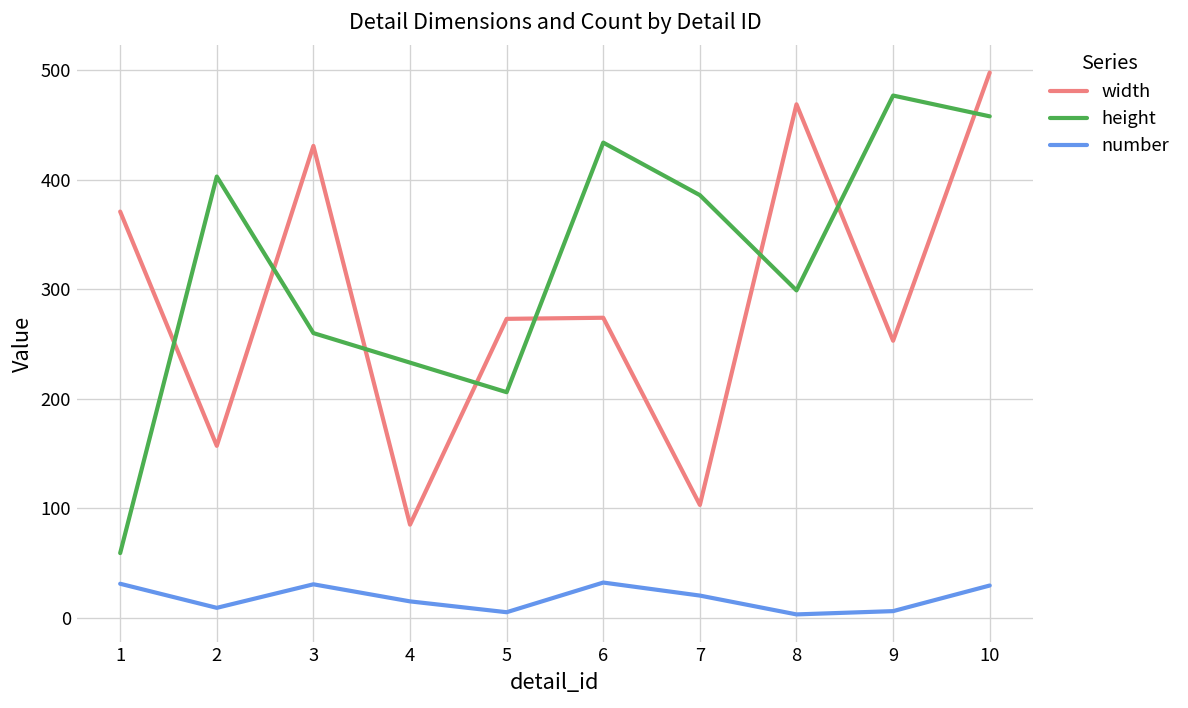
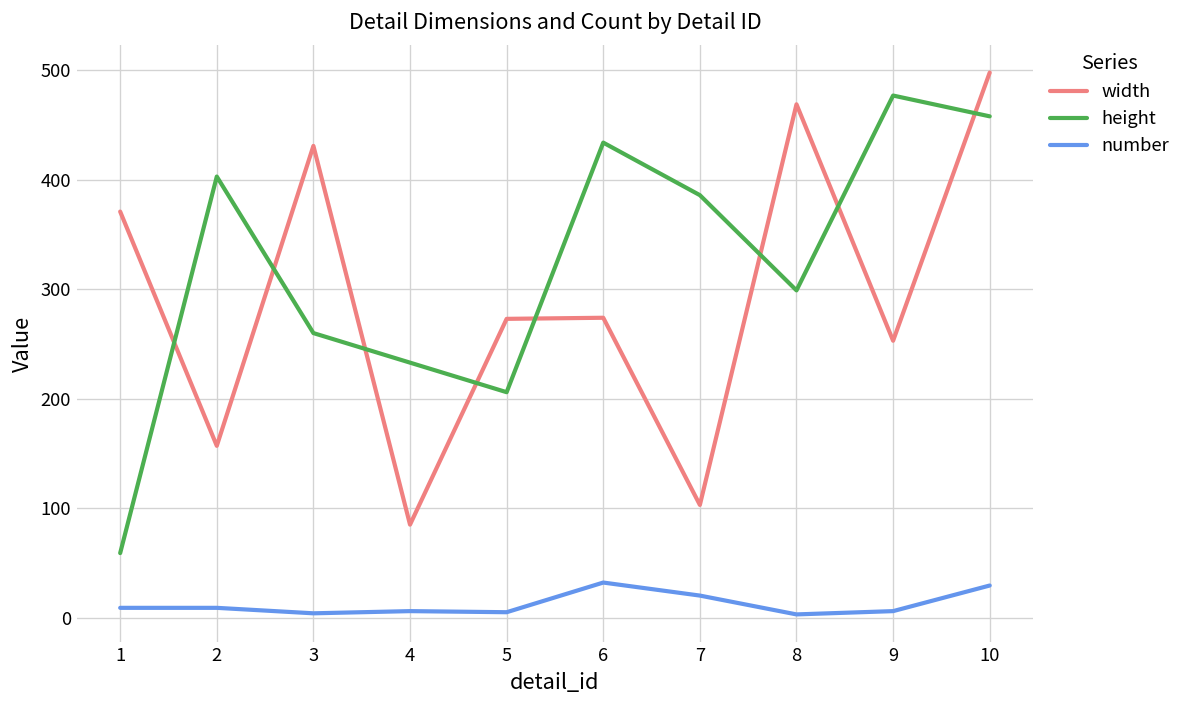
number, 1: 30 -> 10
number, 3: 30 -> 0
number, 4: 15 -> 6
